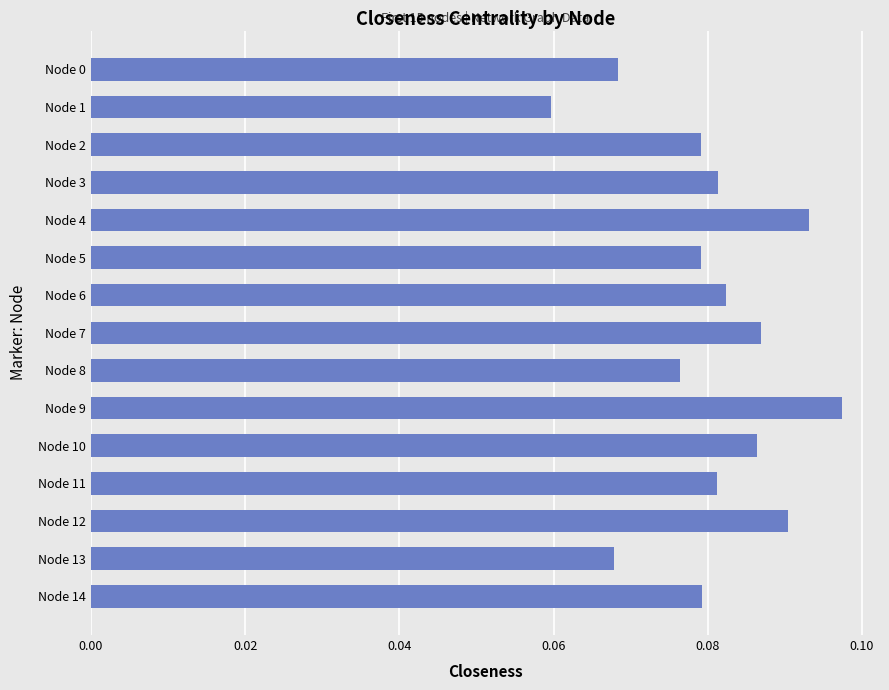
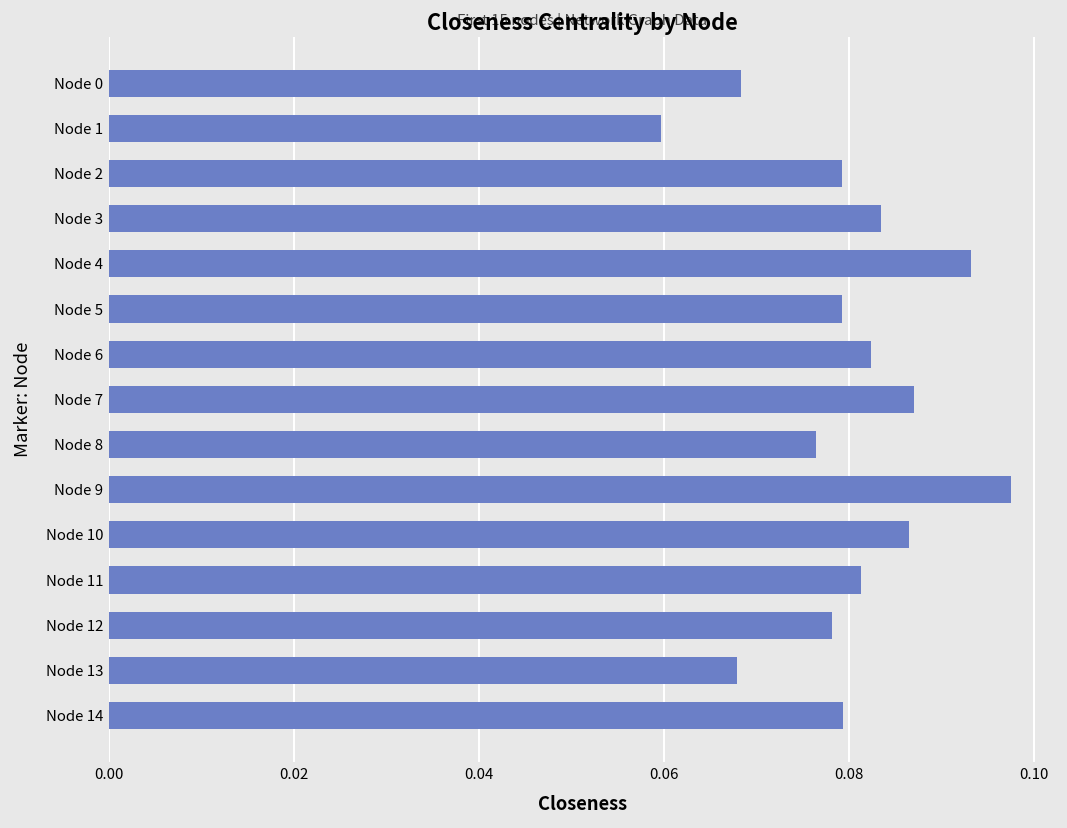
Node 3: 0.081 -> 0.083
Node 12: 0.090 -> 0.078
